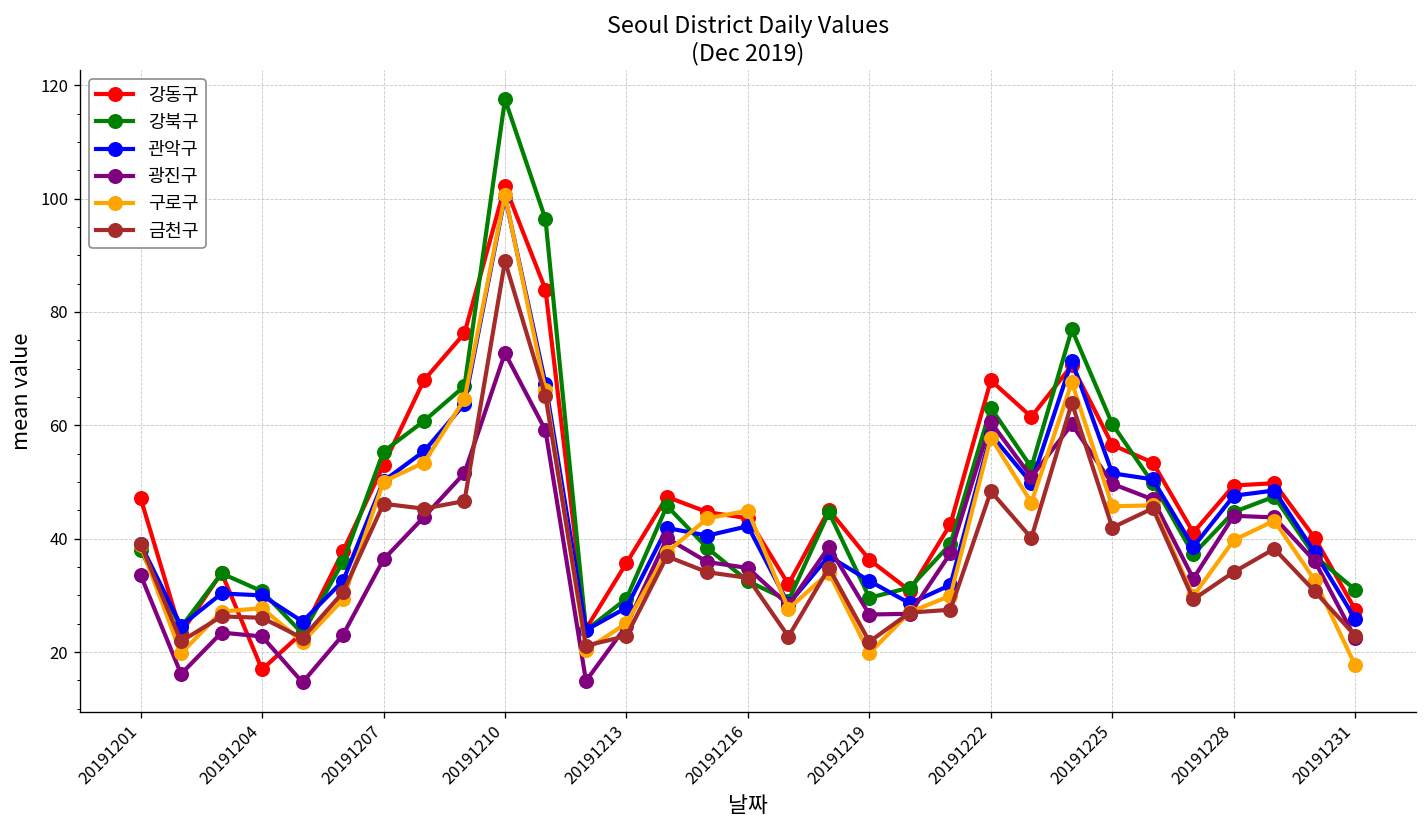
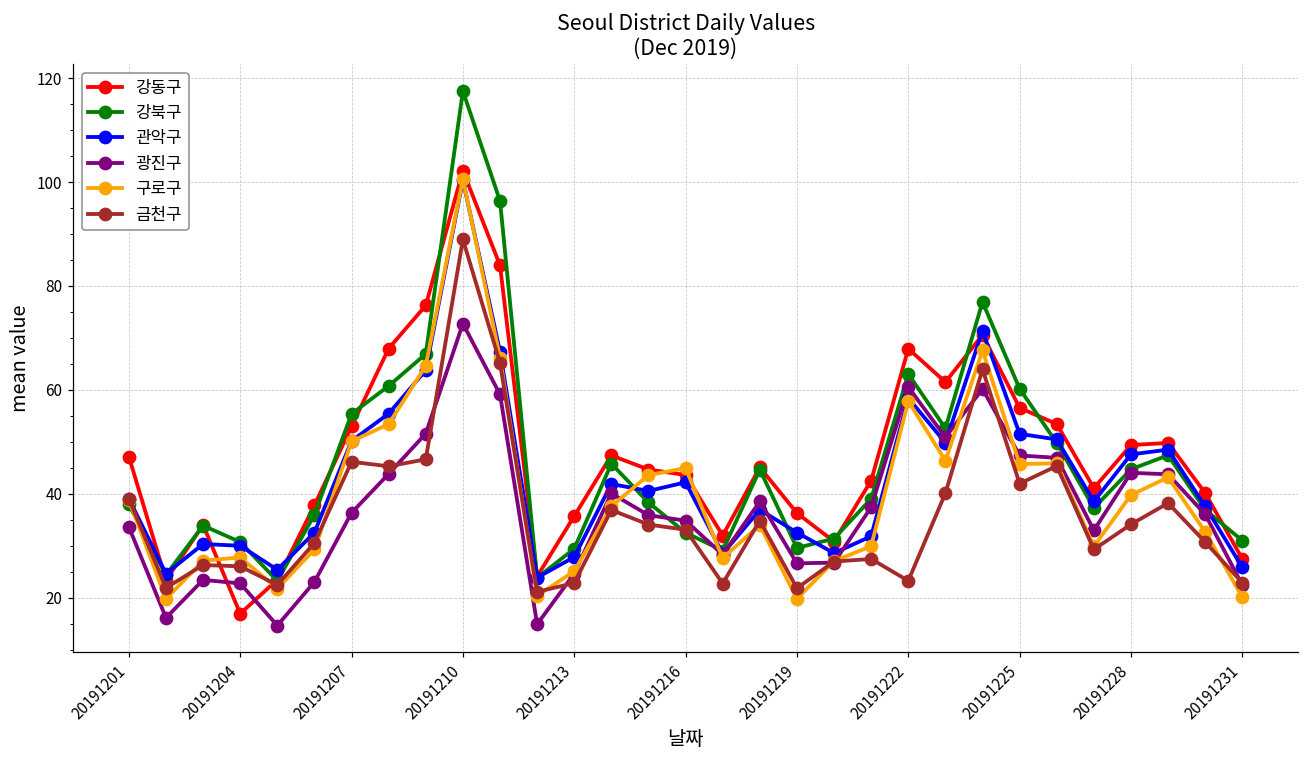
금천구, 20191222: 48 -> 23
광진구, 20191225: 50 -> 47
구로구, 20191231: 18 -> 20
